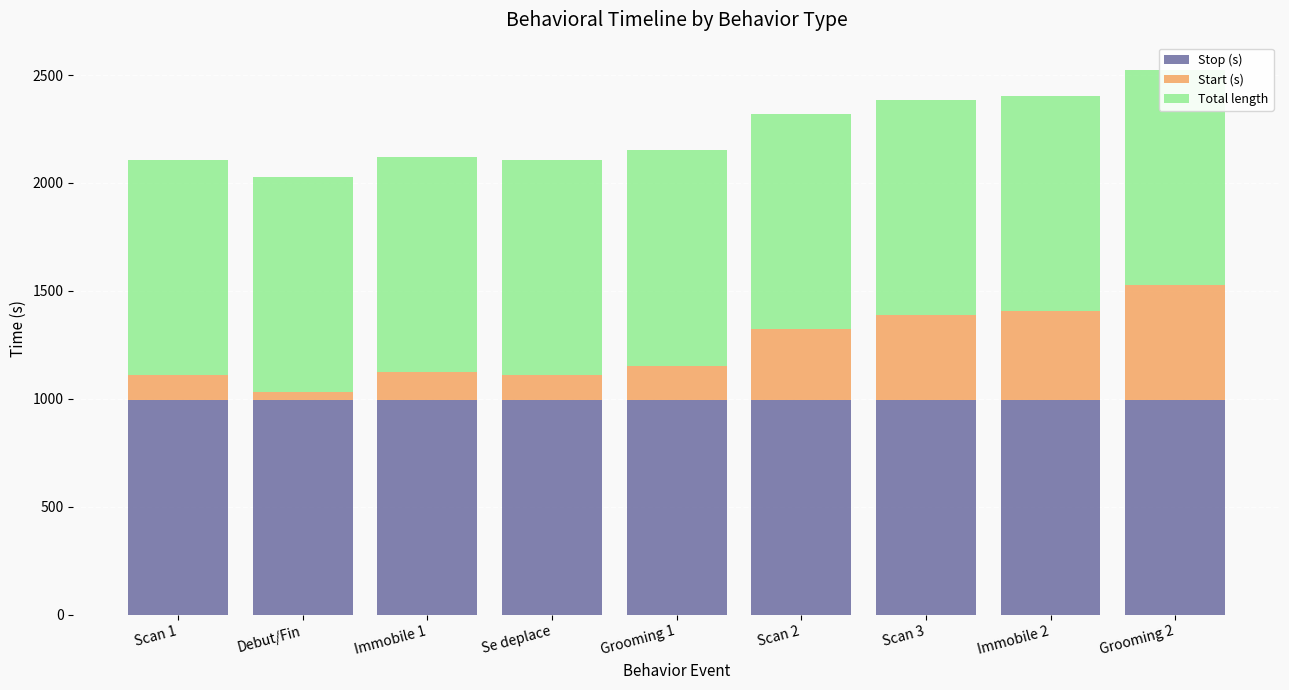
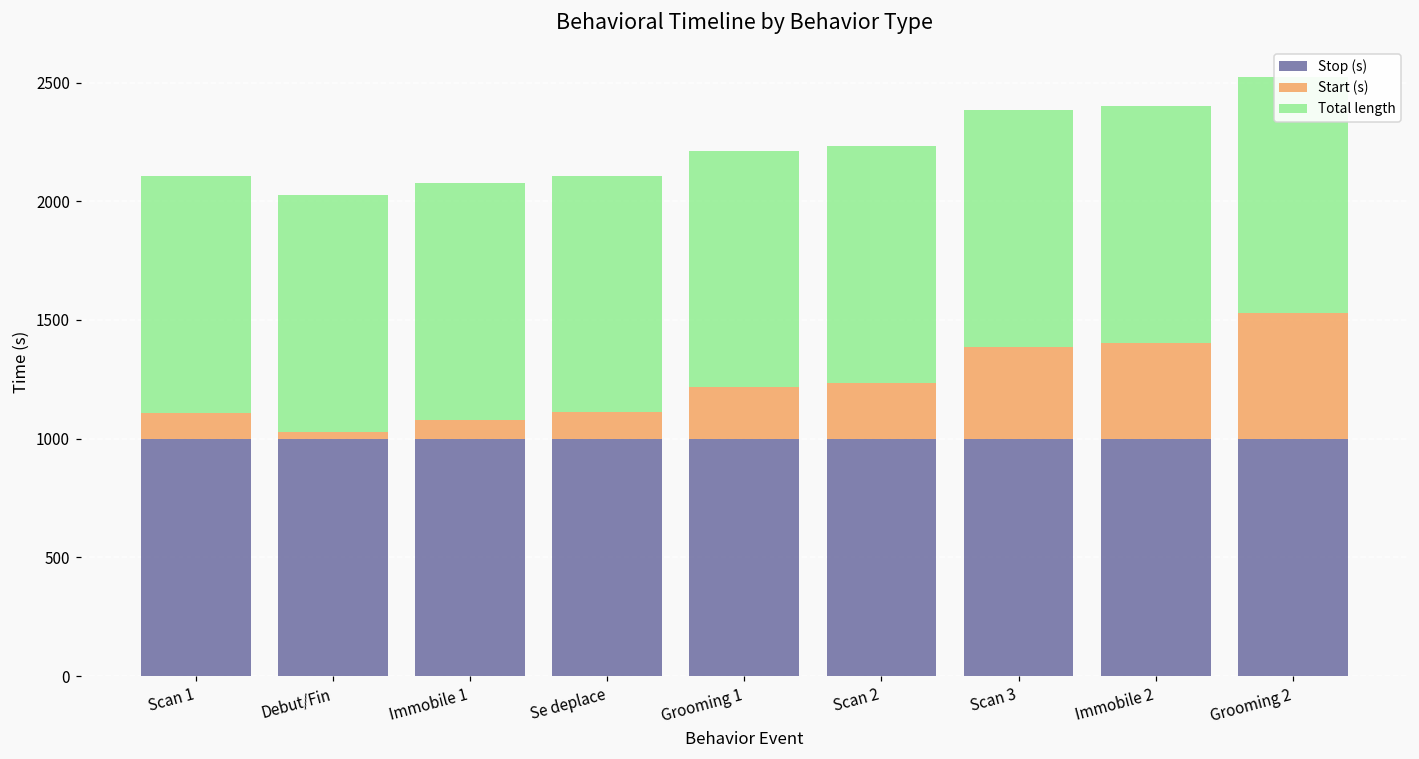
Start (s), Immobile 1: 130 -> 80
Start (s), Grooming 1: 160 -> 220
Start (s), Scan 2: 320 -> 240
